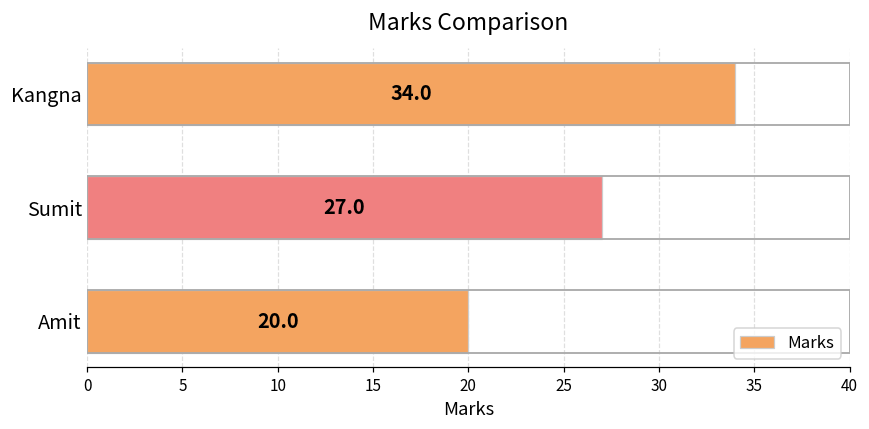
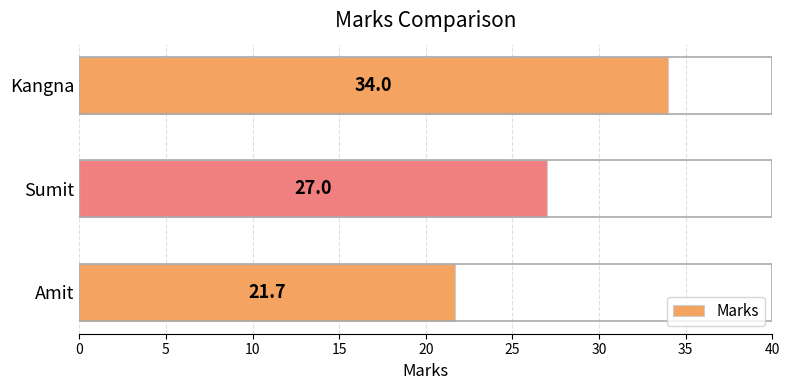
Amit: 20.0 -> 21.7
